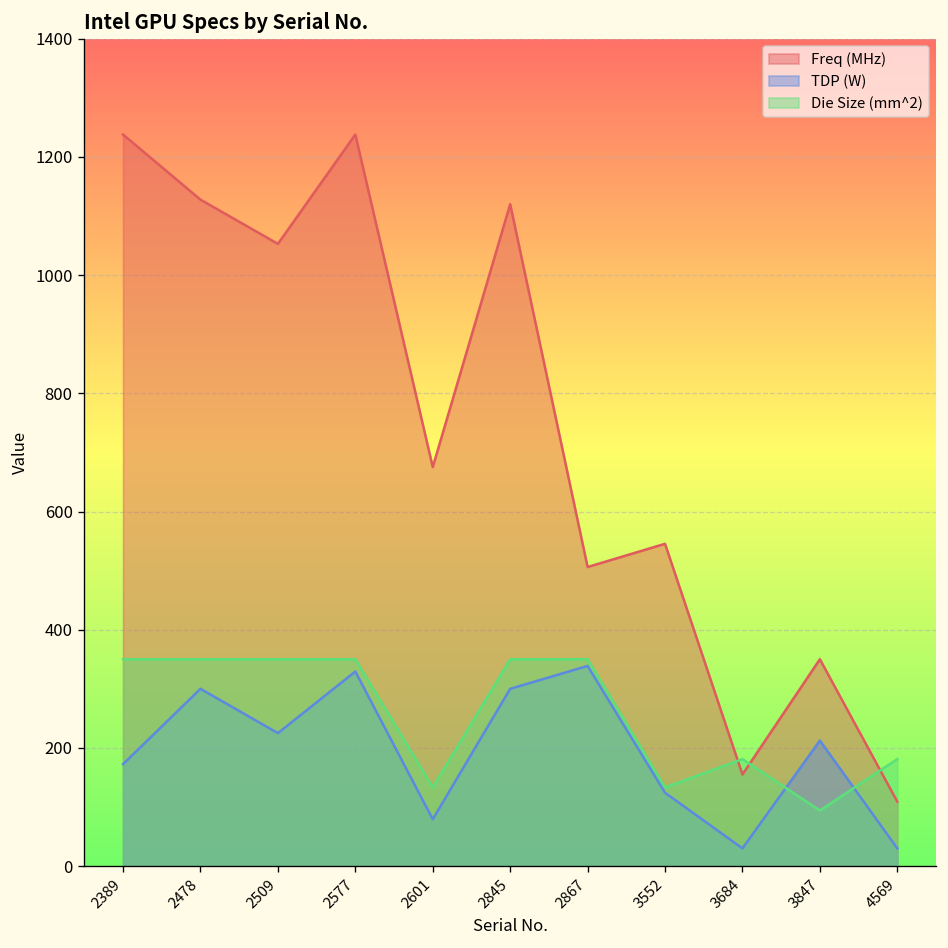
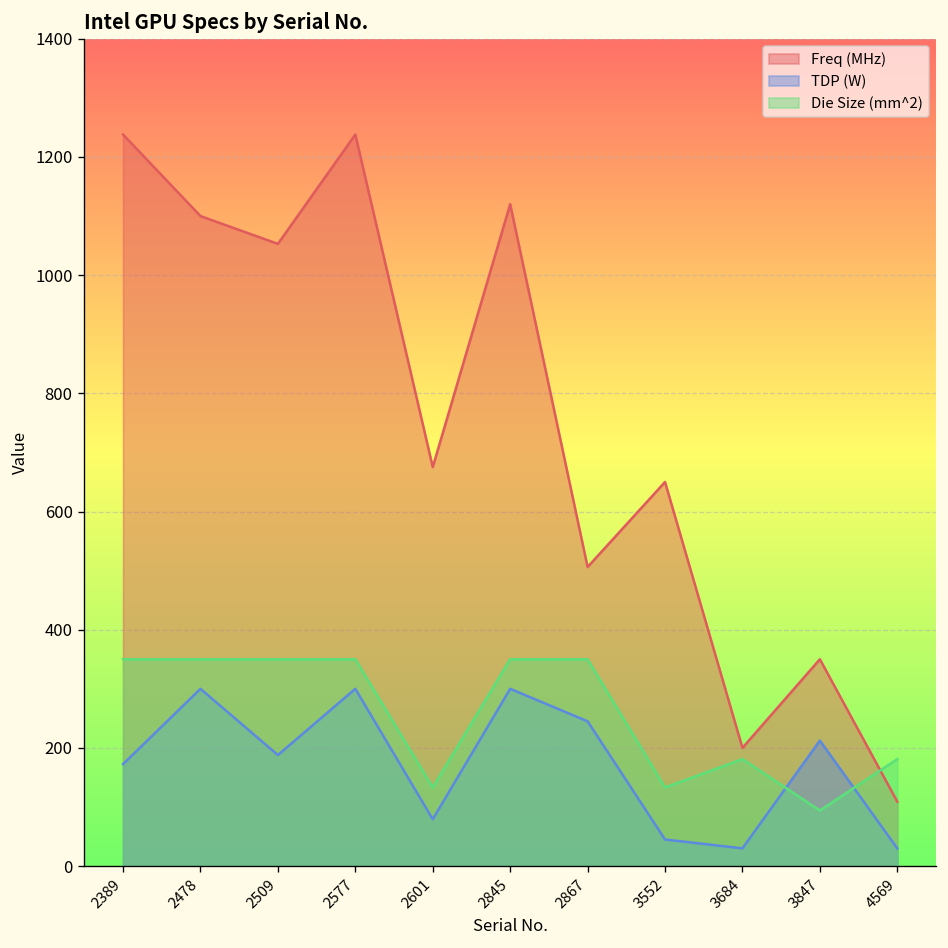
Freq (MHz), 2478: 1130 -> 1100
TDP (W), 2509: 230 -> 190
TDP (W), 2577: 330 -> 300
TDP (W), 2867: 340 -> 250
Freq (MHz), 3552: 550 -> 650
TDP (W), 3552: 120 -> 50
Freq (MHz), 3684: 160 -> 200
